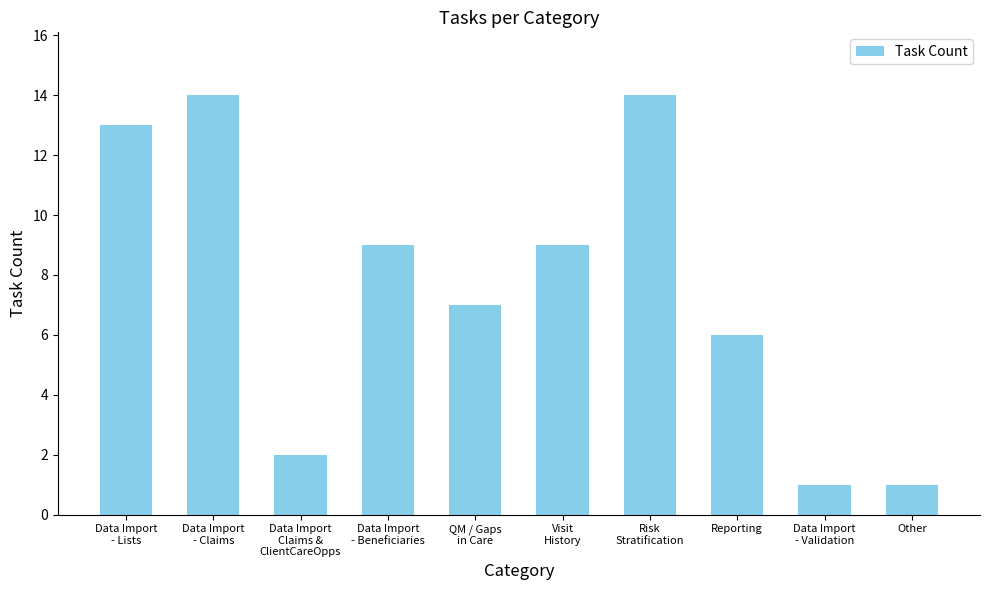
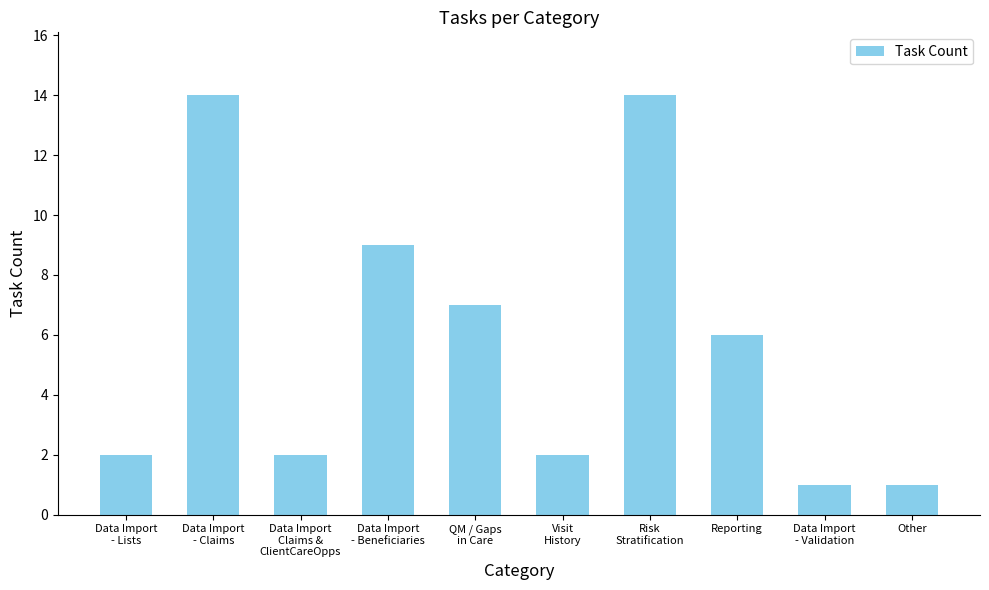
Data Import - Lists: 13 -> 2
Visit History: 9 -> 2
